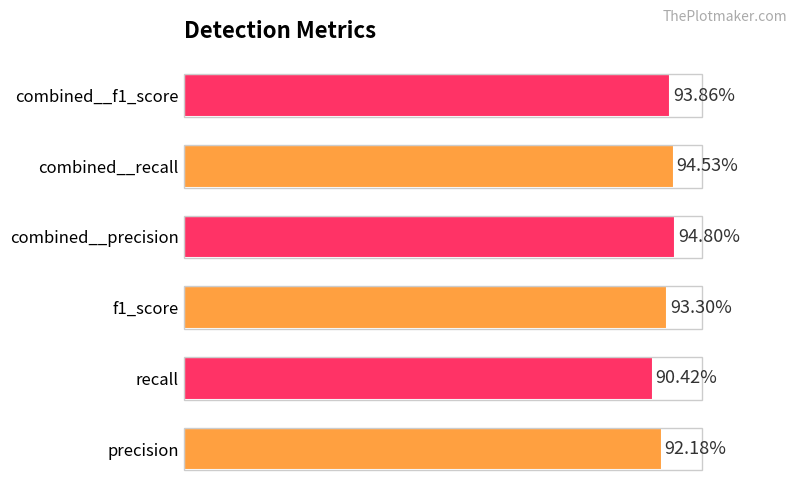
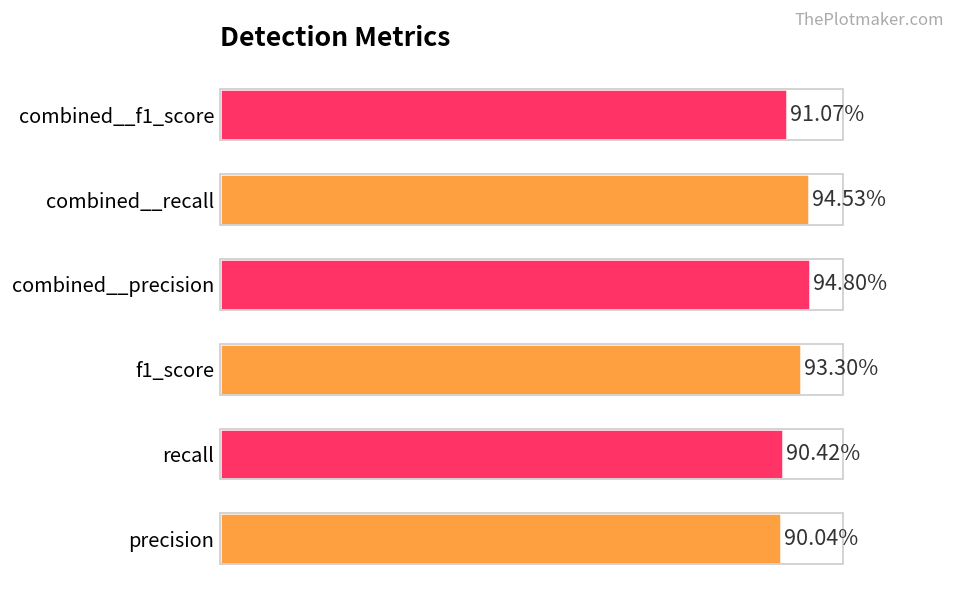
combined__f1_score: 93.86% -> 91.07%
precision: 92.18% -> 90.04%
